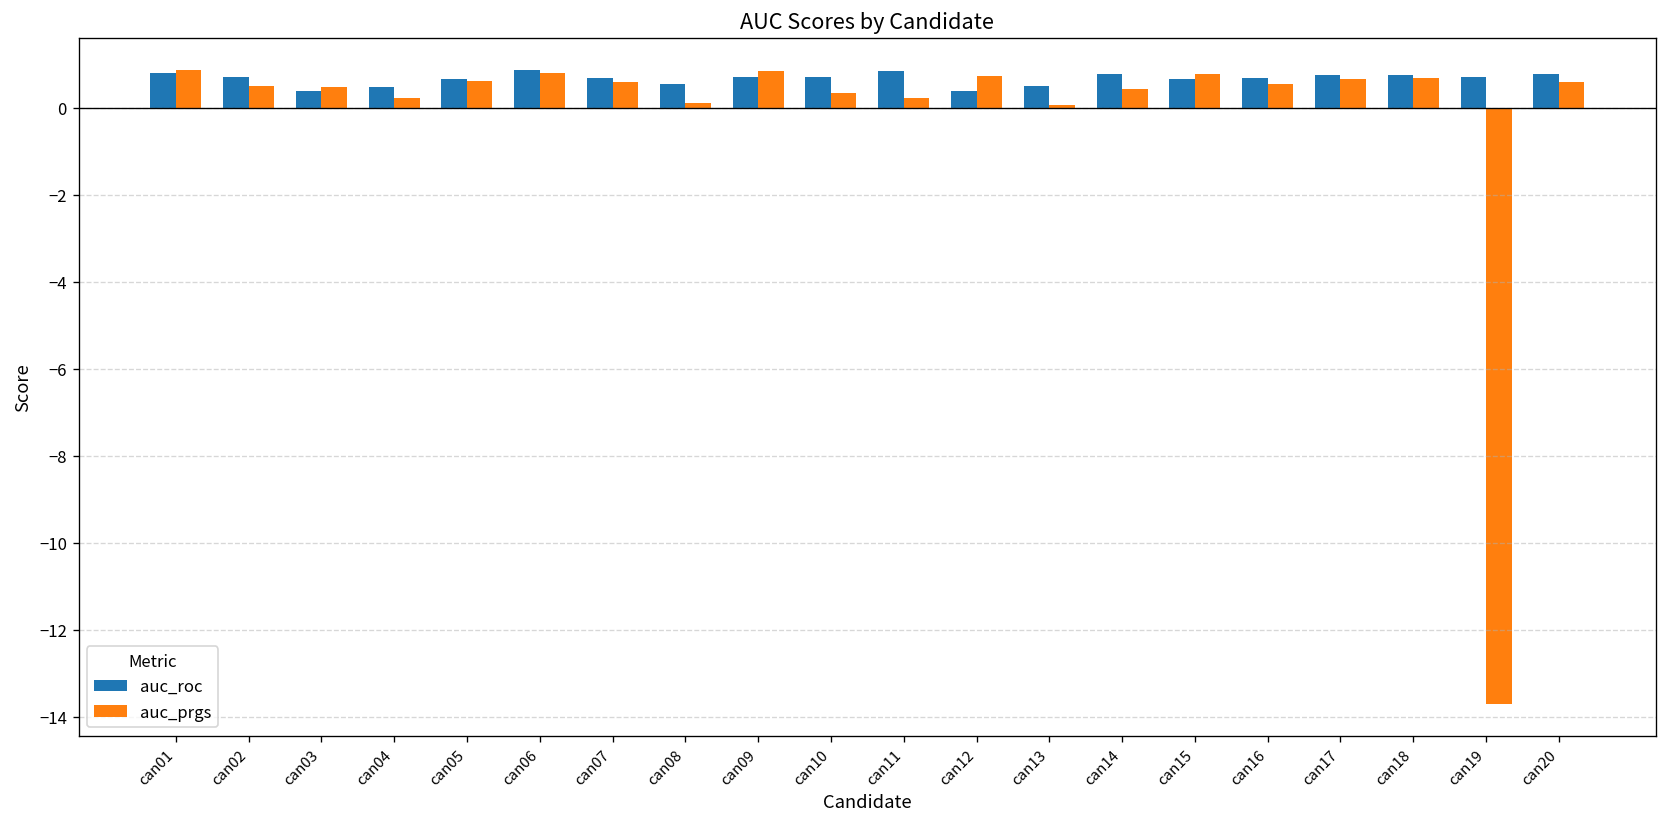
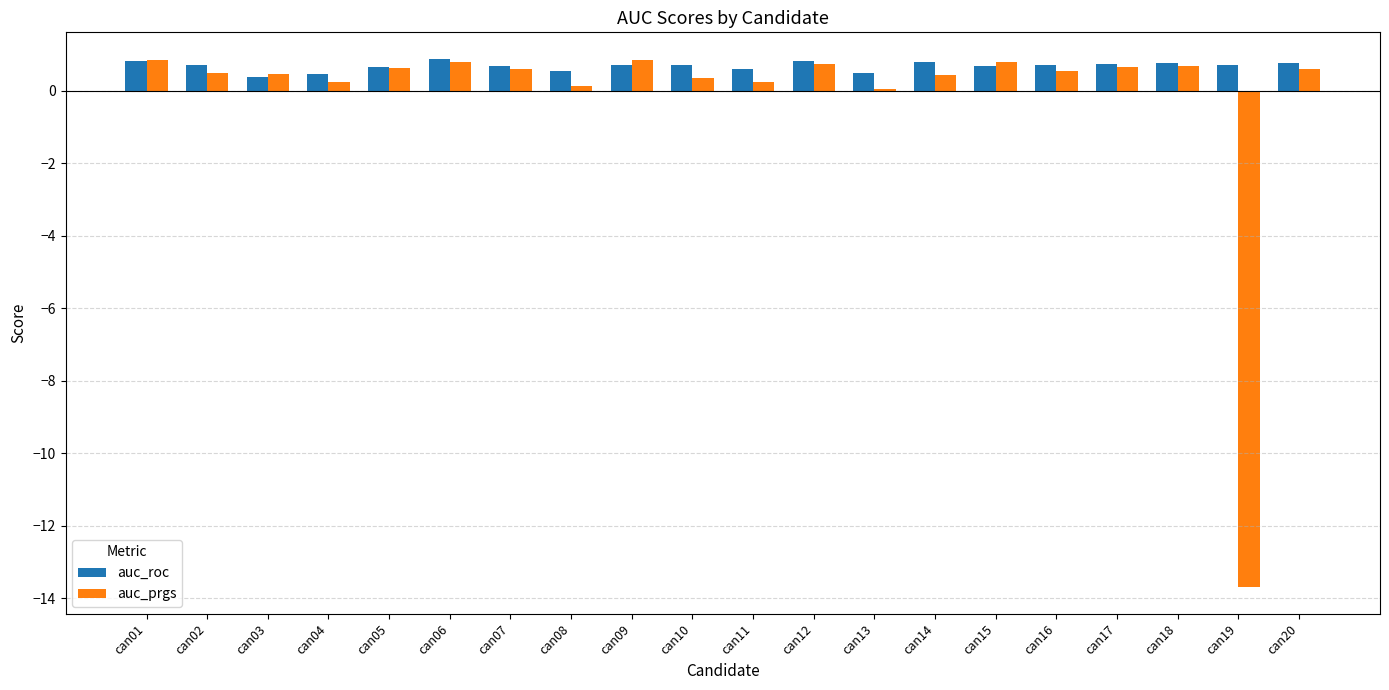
auc_roc, can11: 0.8 -> 0.6
auc_roc, can12: 0.4 -> 0.8
